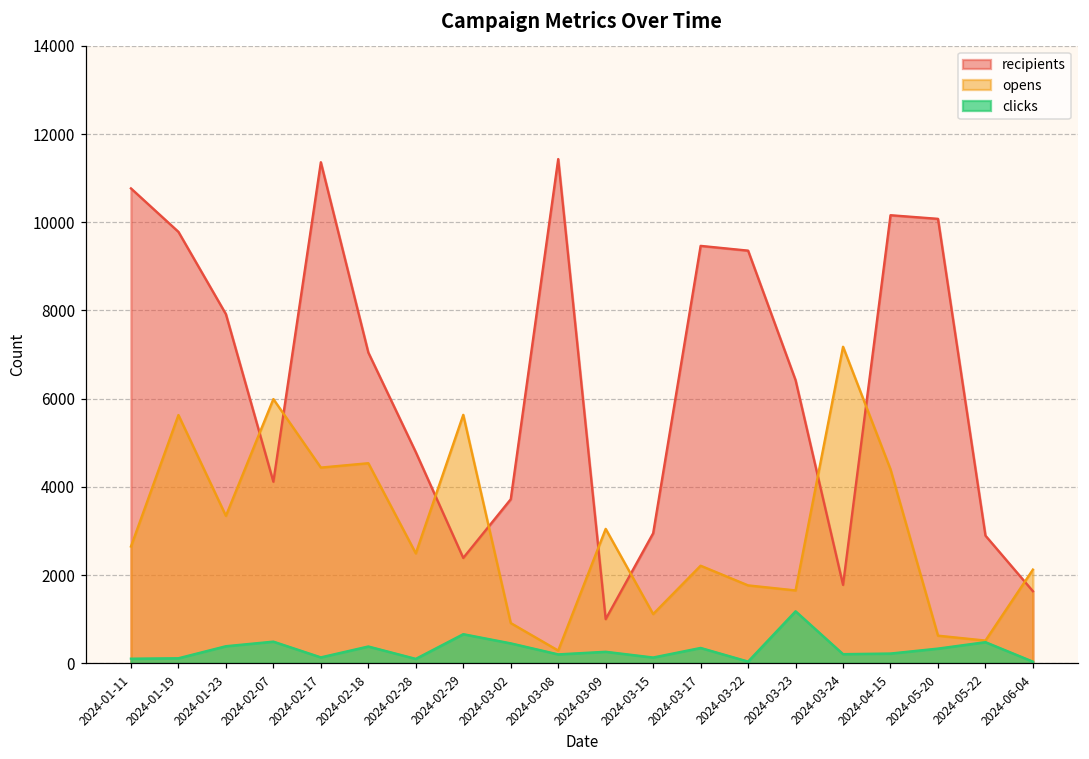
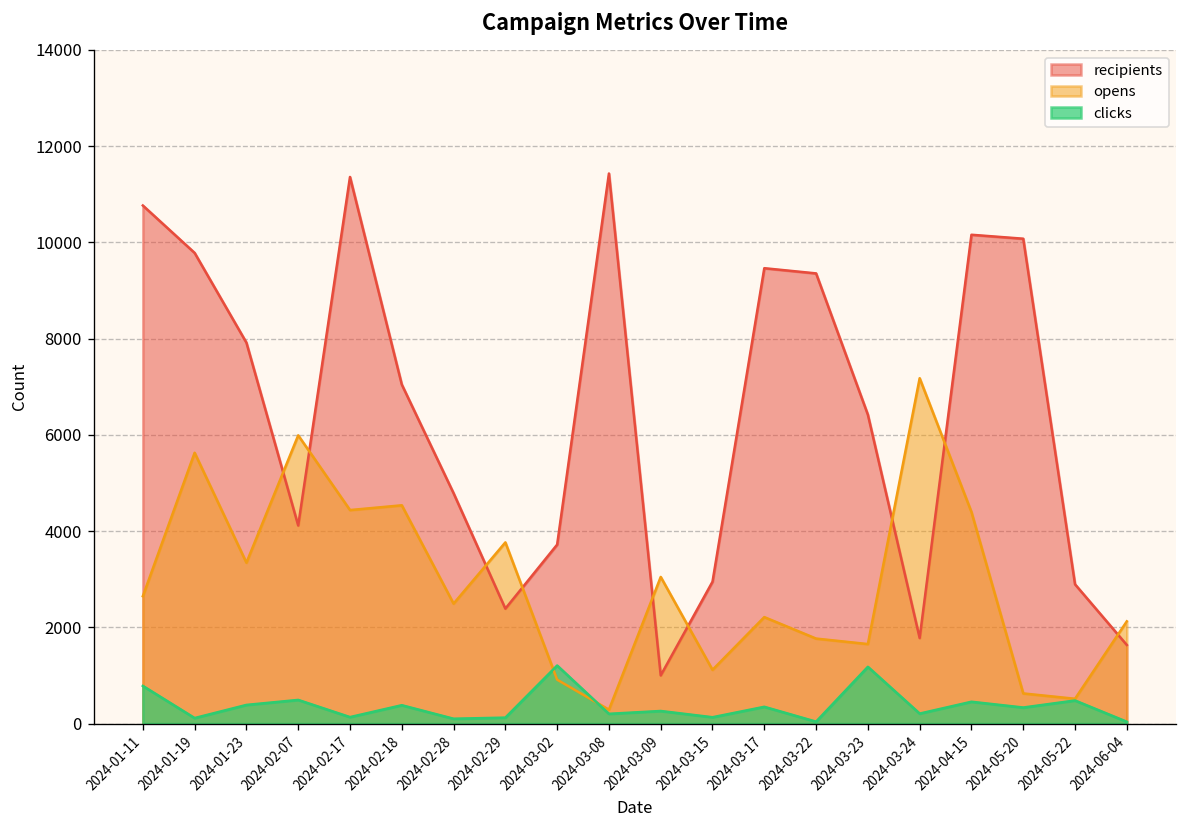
clicks, 2024-01-11: 100 -> 800
opens, 2024-02-29: 5600 -> 3800
clicks, 2024-02-29: 700 -> 100
clicks, 2024-03-02: 500 -> 1200
clicks, 2024-04-15: 200 -> 500
